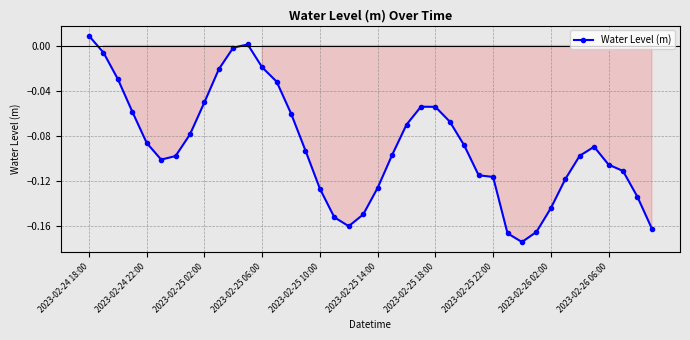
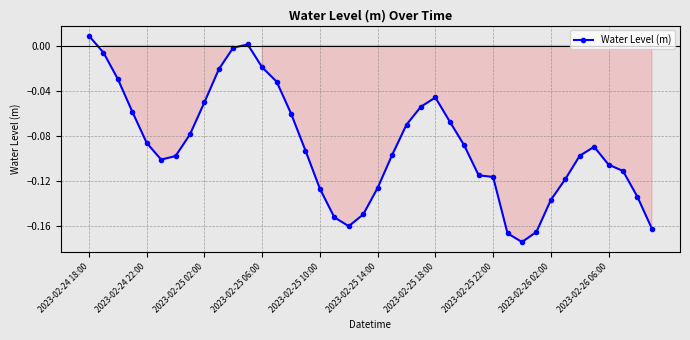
2023-02-25 18:00: -0.054 -> -0.046
2023-02-26 02:00: -0.144 -> -0.137
